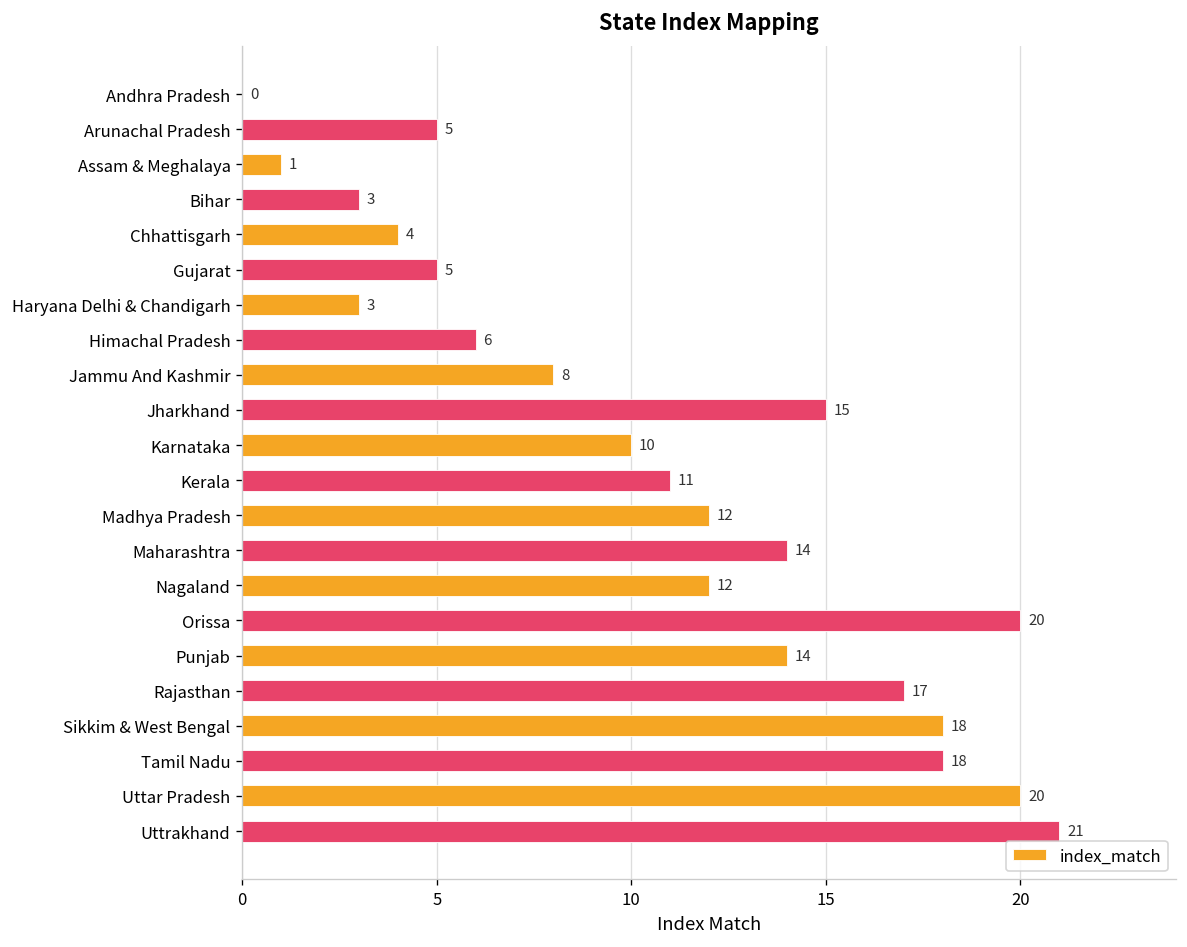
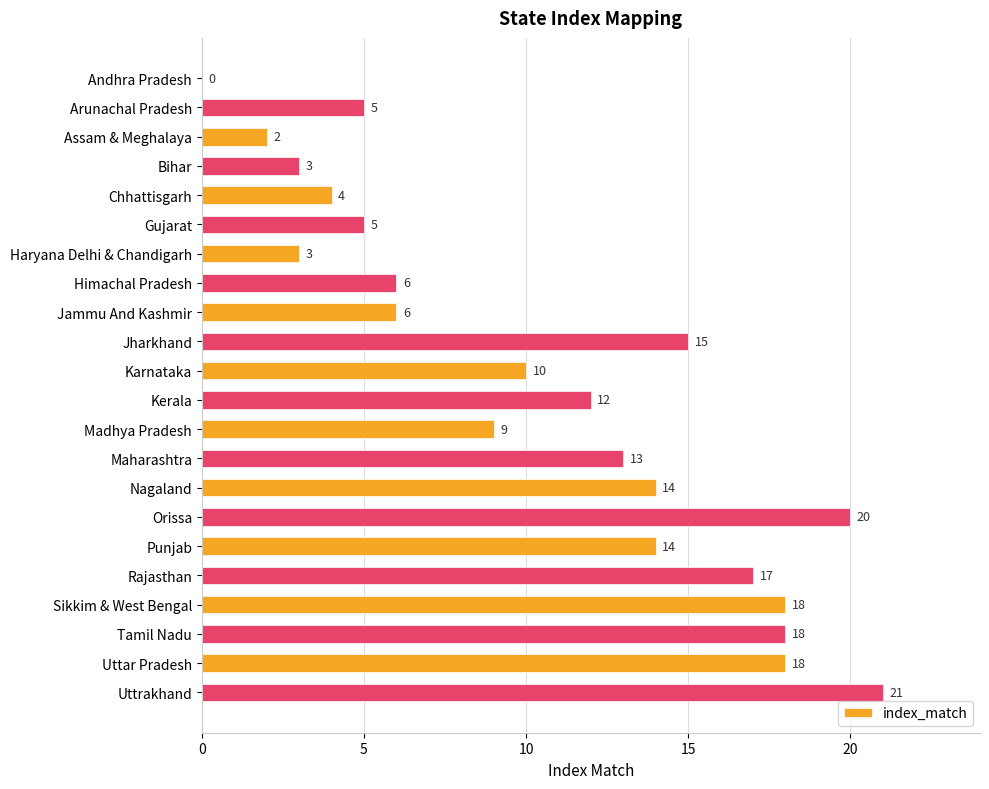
Assam & Meghalaya: 1 -> 2
Jammu And Kashmir: 8 -> 6
Kerala: 11 -> 12
Madhya Pradesh: 12 -> 9
Maharashtra: 14 -> 13
Nagaland: 12 -> 14
Uttar Pradesh: 20 -> 18
